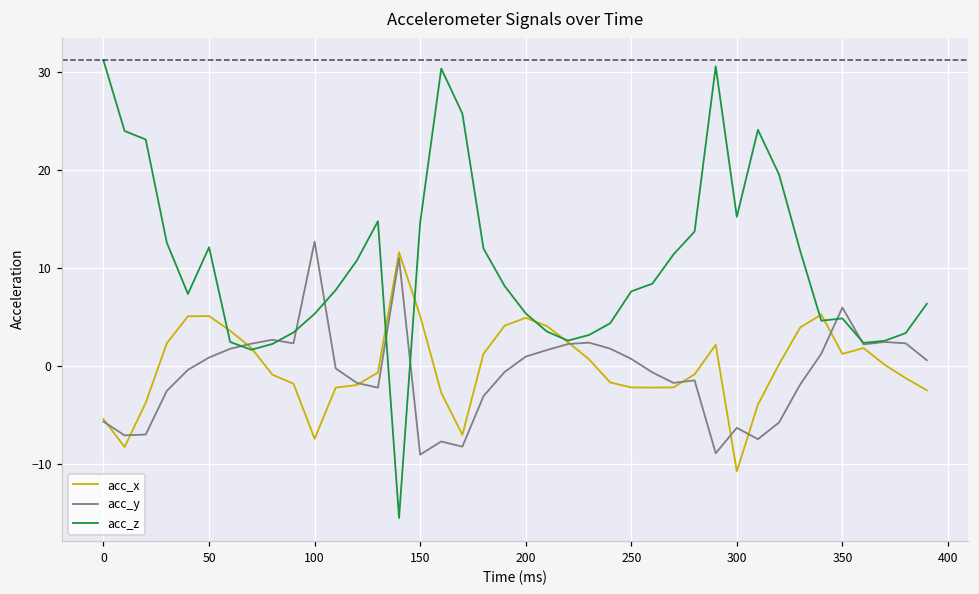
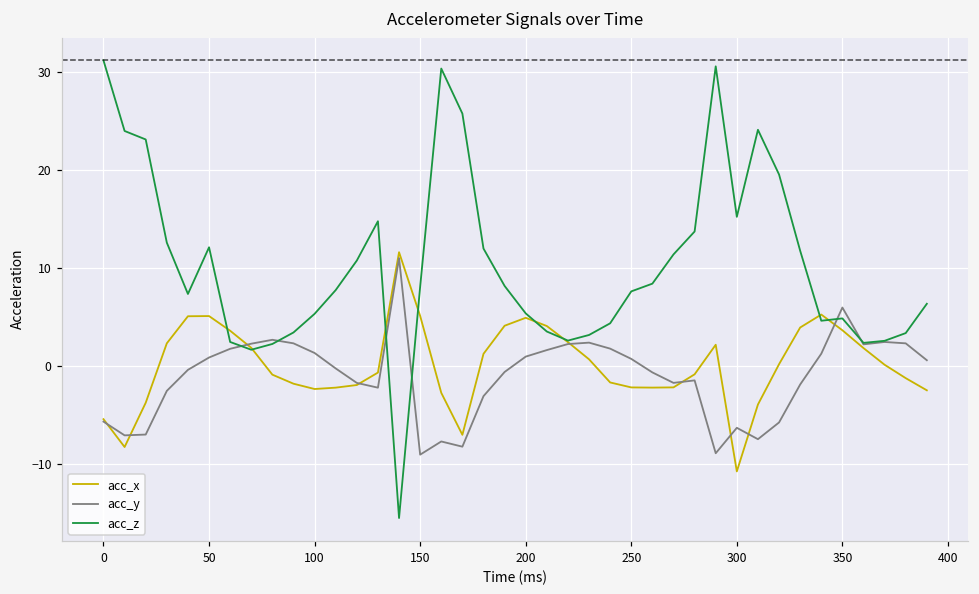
acc_x, 100: -7 -> -2
acc_y, 100: 13 -> 1
acc_z, 150: 15 -> 8
acc_x, 350: 1 -> 4
